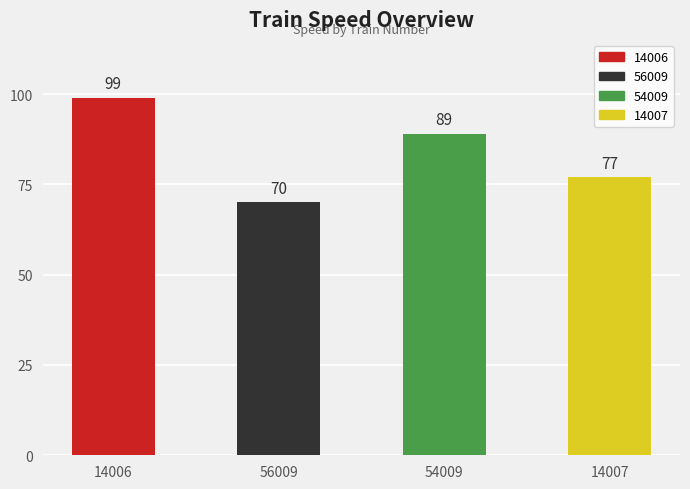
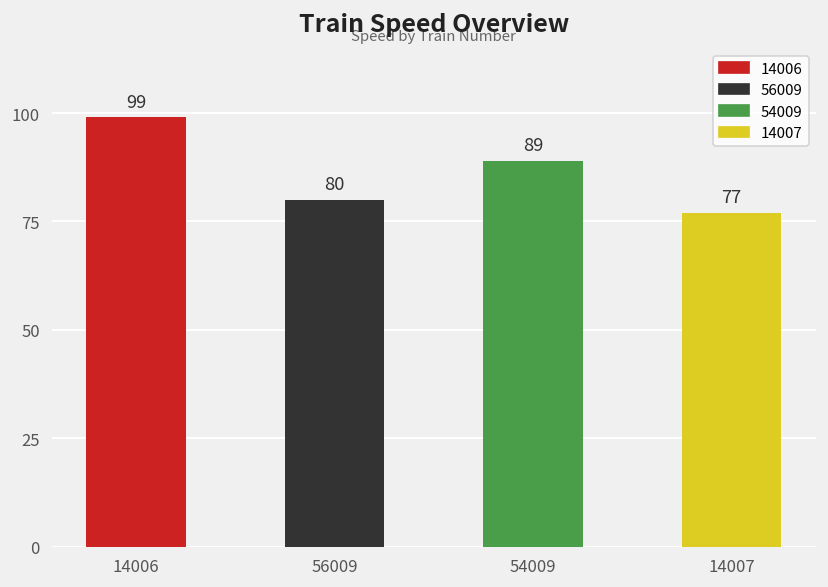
56009: 70 -> 80
